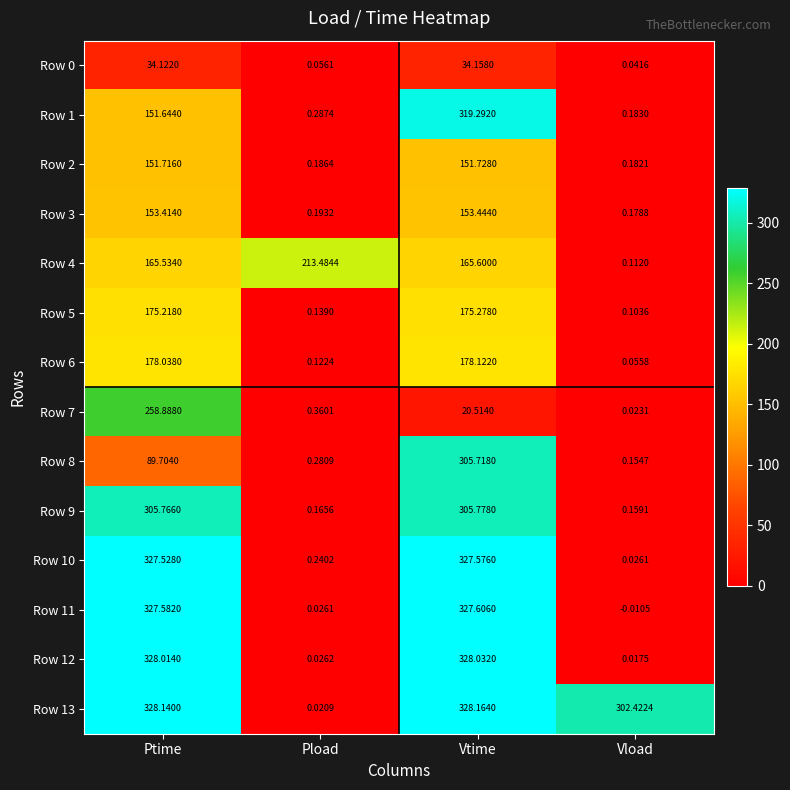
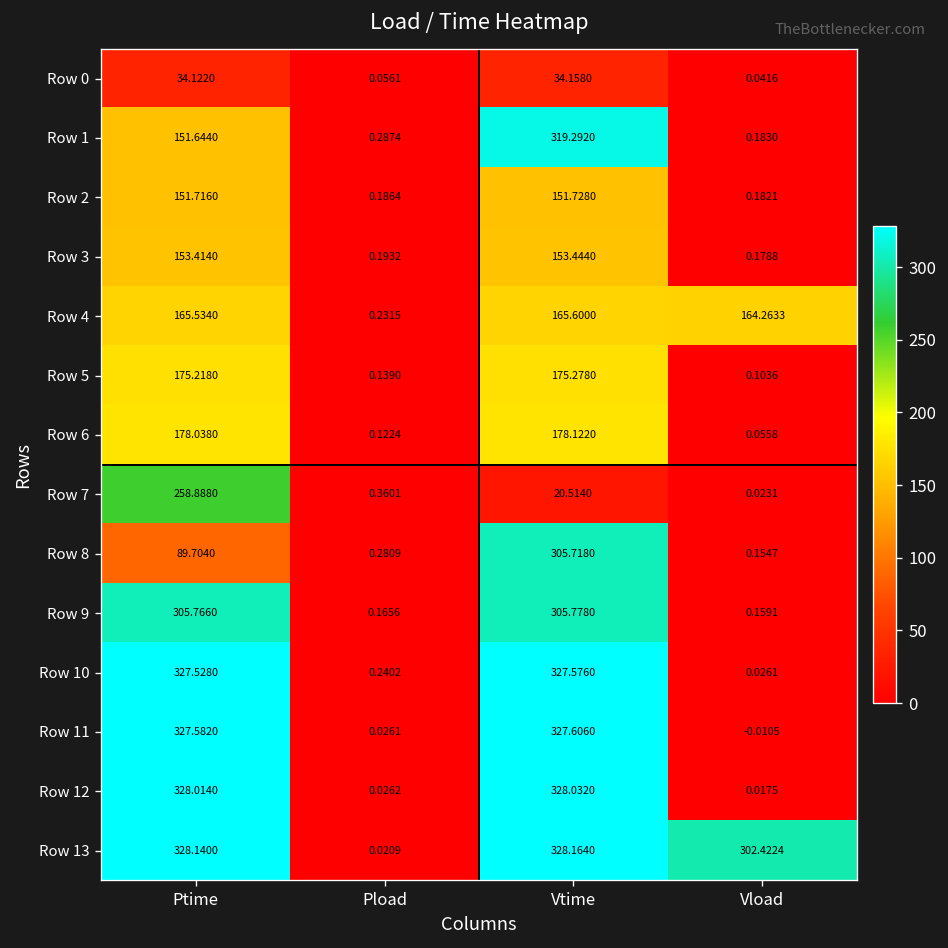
Row 4, Pload: 213.4844 -> 0.2315
Row 4, Vload: 0.1120 -> 164.2633
